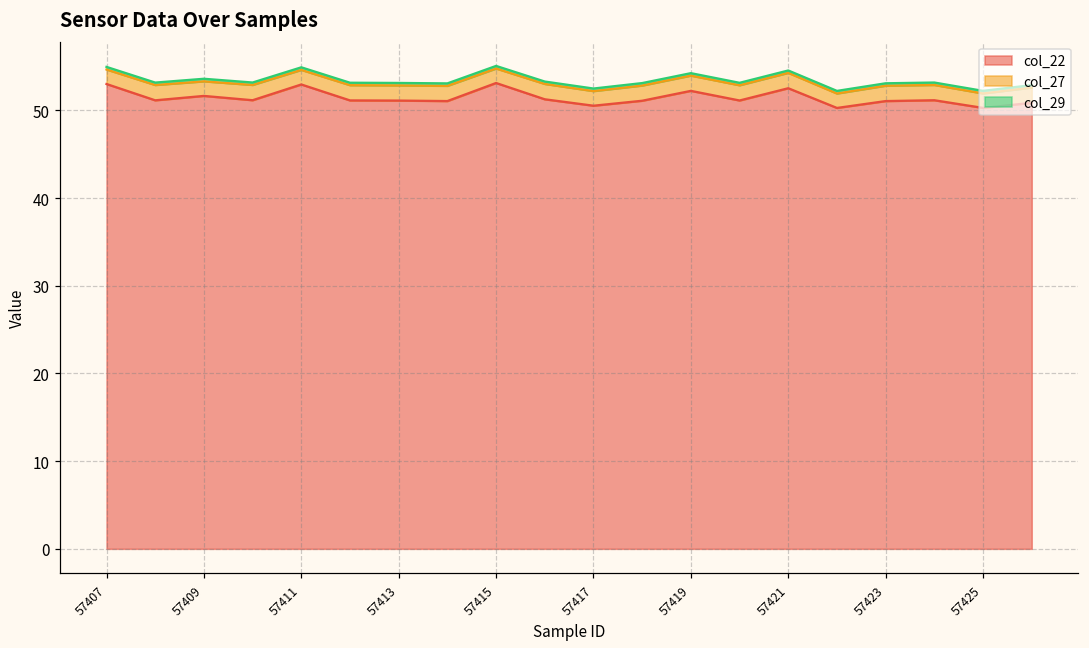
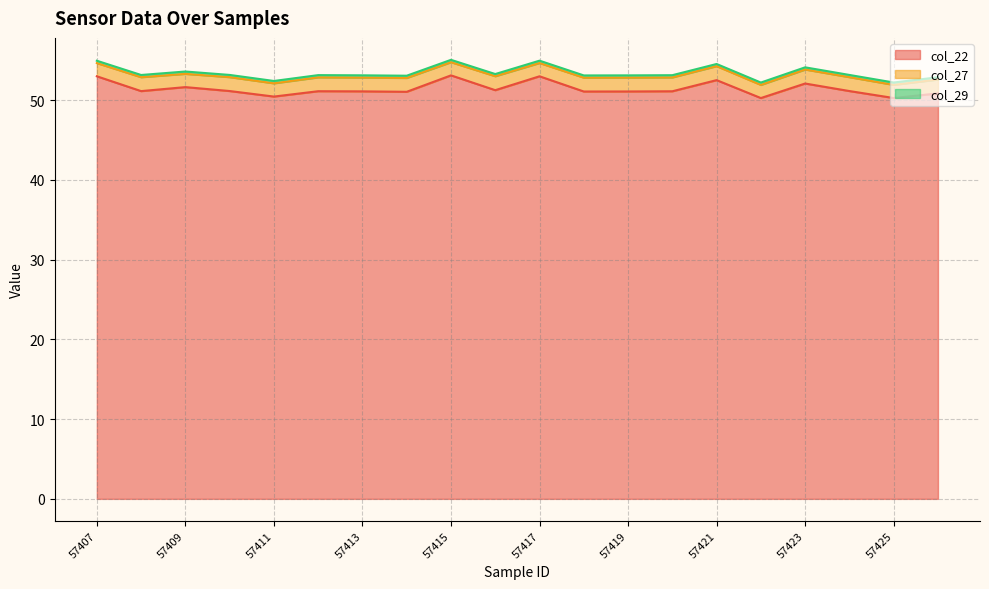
col_22, 57411: 53 -> 50
col_22, 57417: 51 -> 53
col_22, 57419: 52 -> 51
col_22, 57423: 51 -> 52
